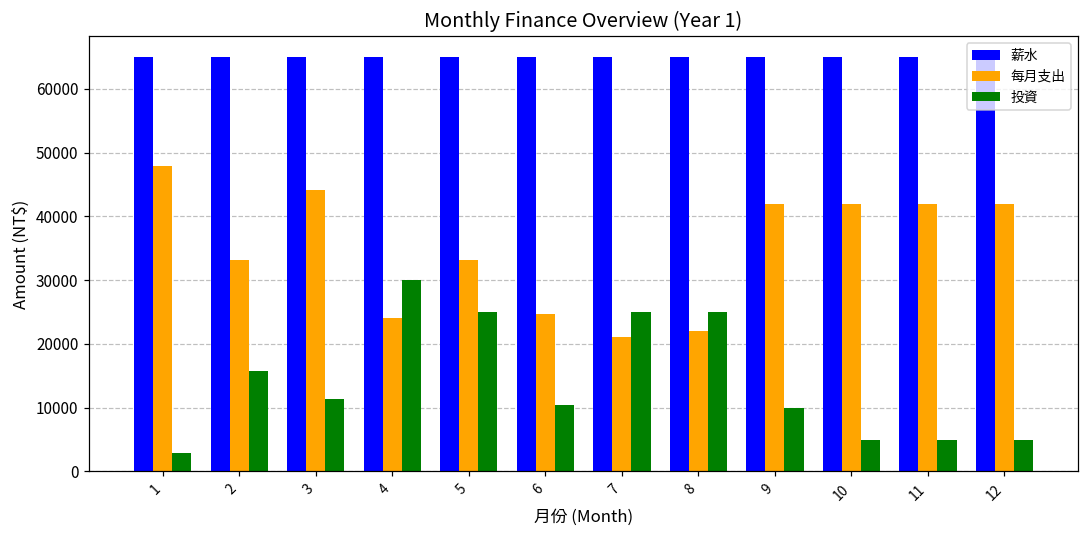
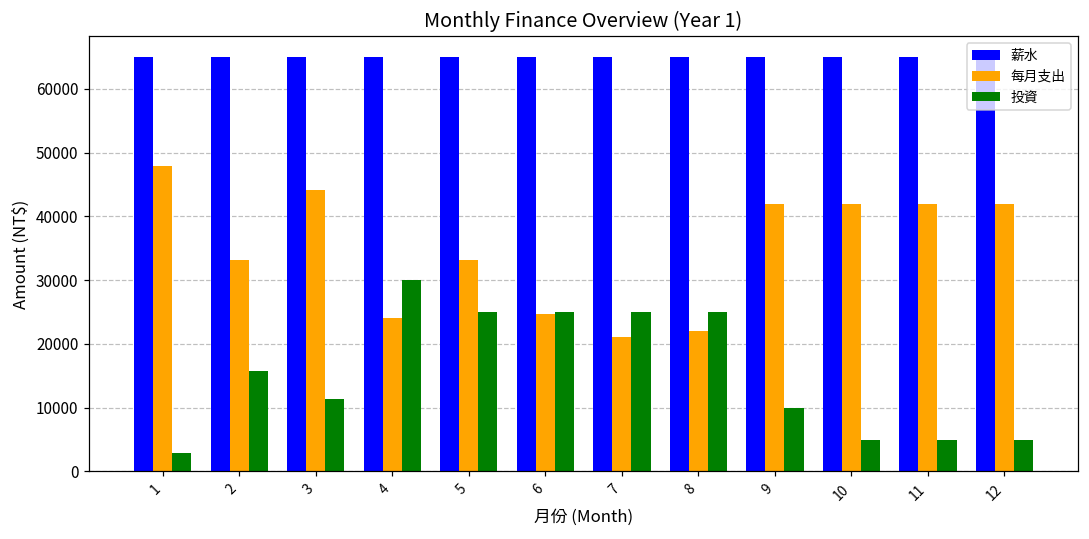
投資, 6: 10000 -> 25000
